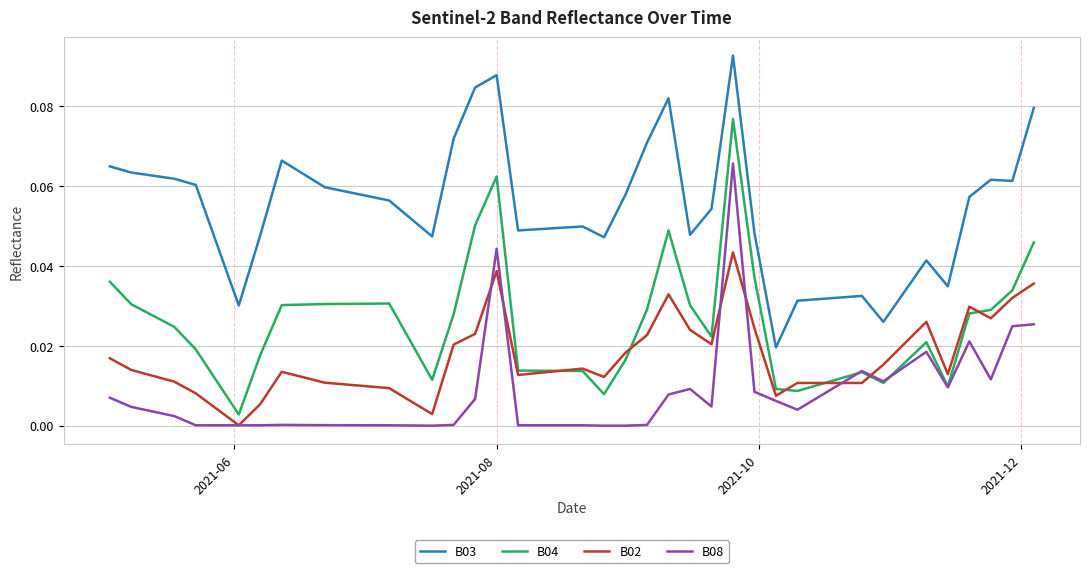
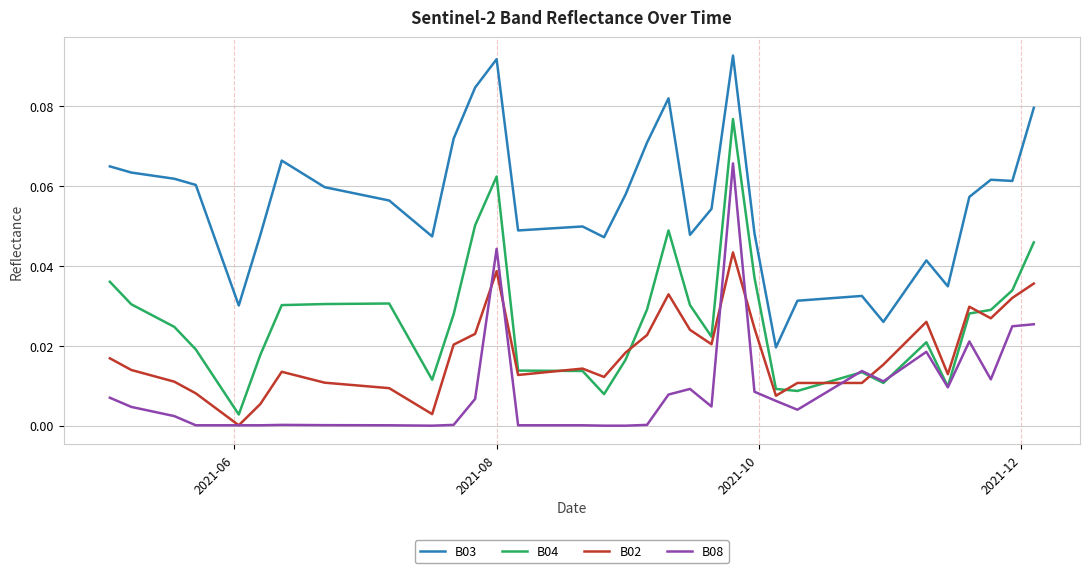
B03, 2021-08: 0.088 -> 0.092
